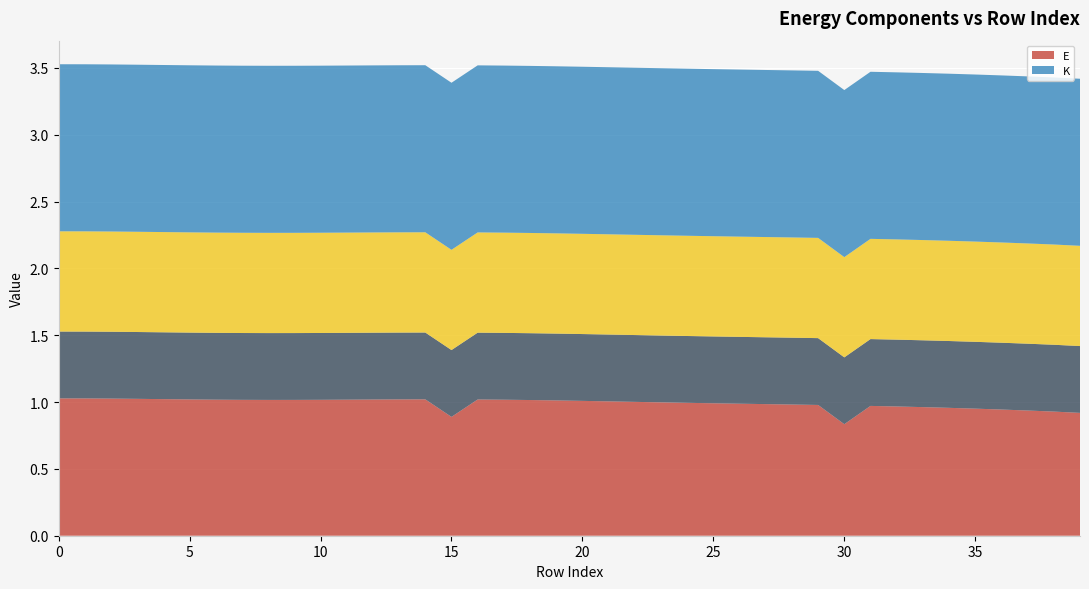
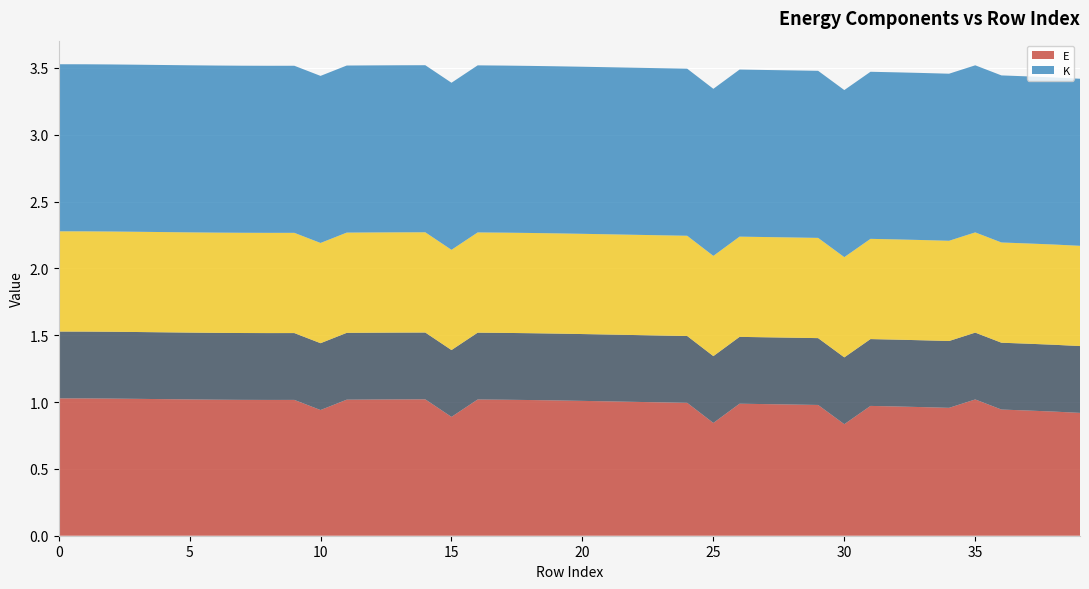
E, 10: 1.02 -> 0.94
E, 25: 0.99 -> 0.84
E, 35: 0.95 -> 1.02
